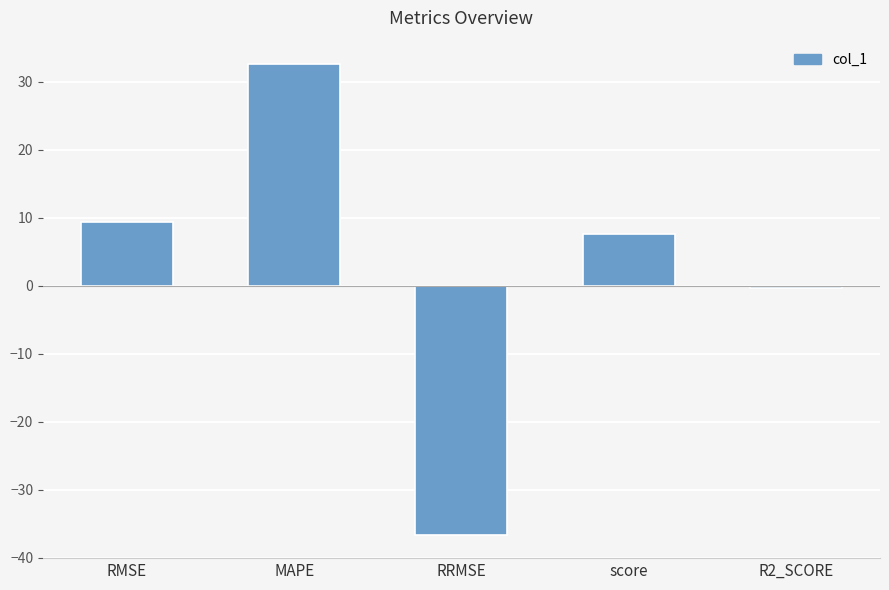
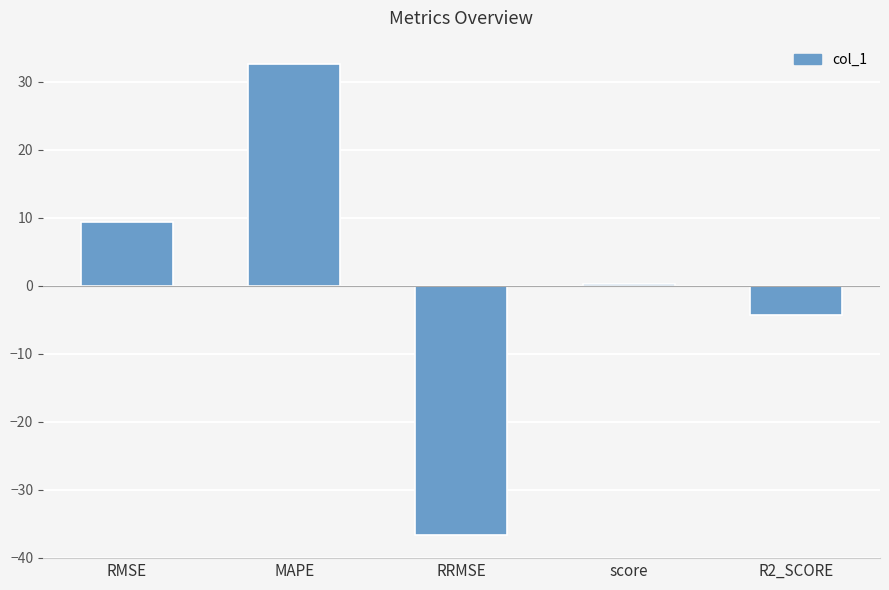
score: 8 -> 0
R2_SCORE: 0 -> -4
